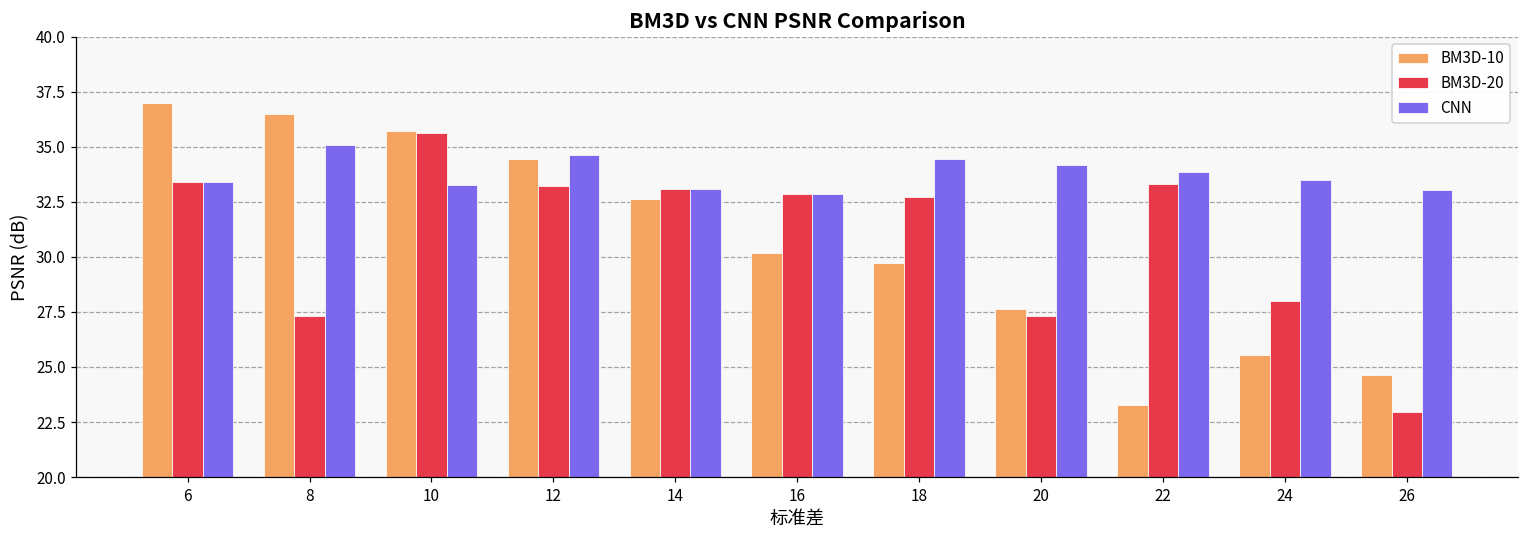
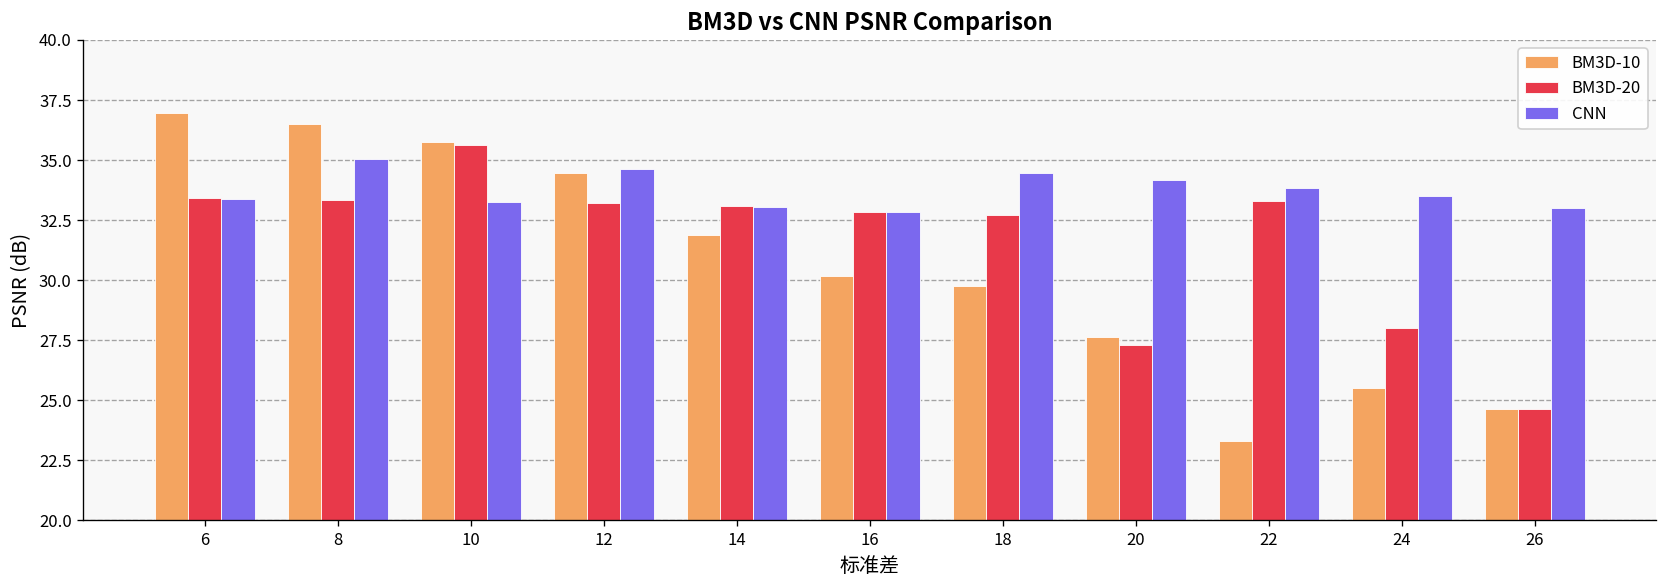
BM3D-20, 8: 27.3 -> 33.3
BM3D-10, 14: 32.6 -> 31.9
BM3D-20, 26: 23.0 -> 24.6
